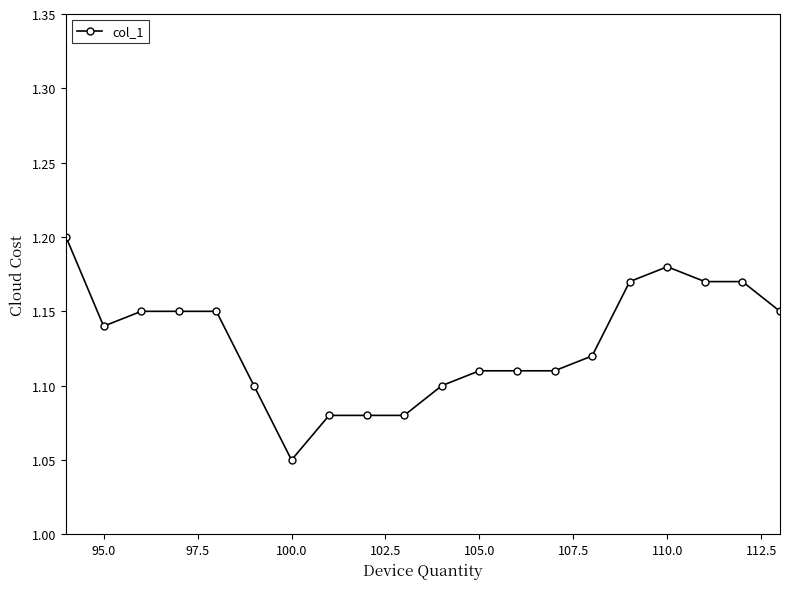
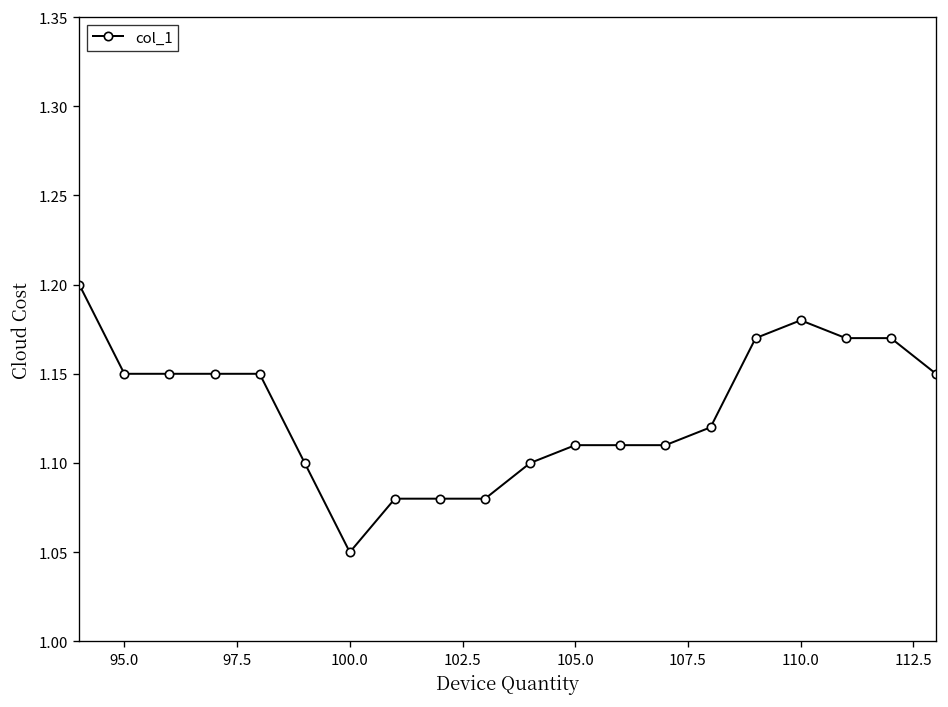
95.0: 1.14 -> 1.15
